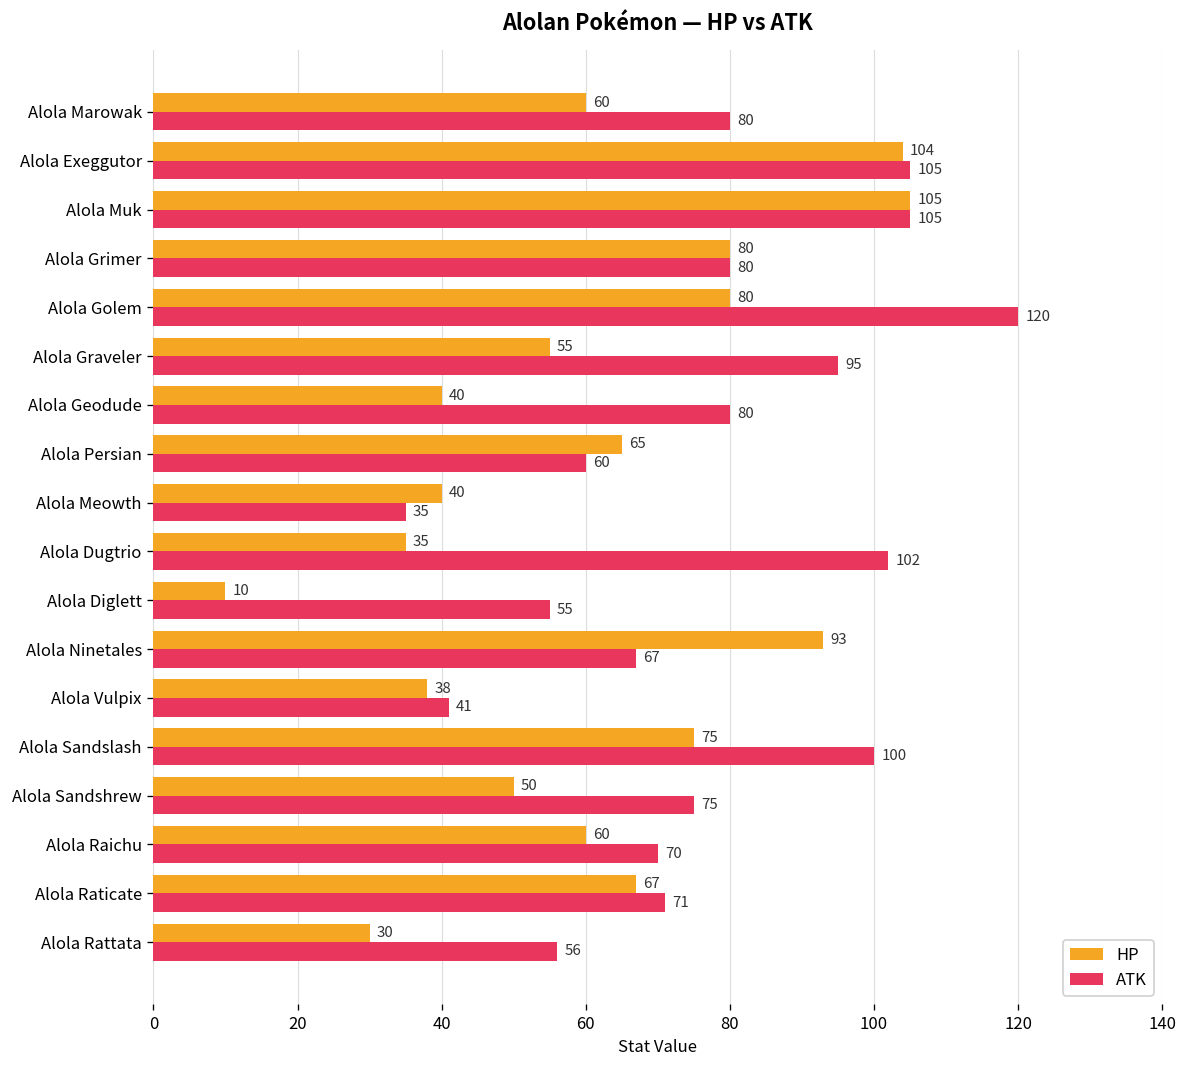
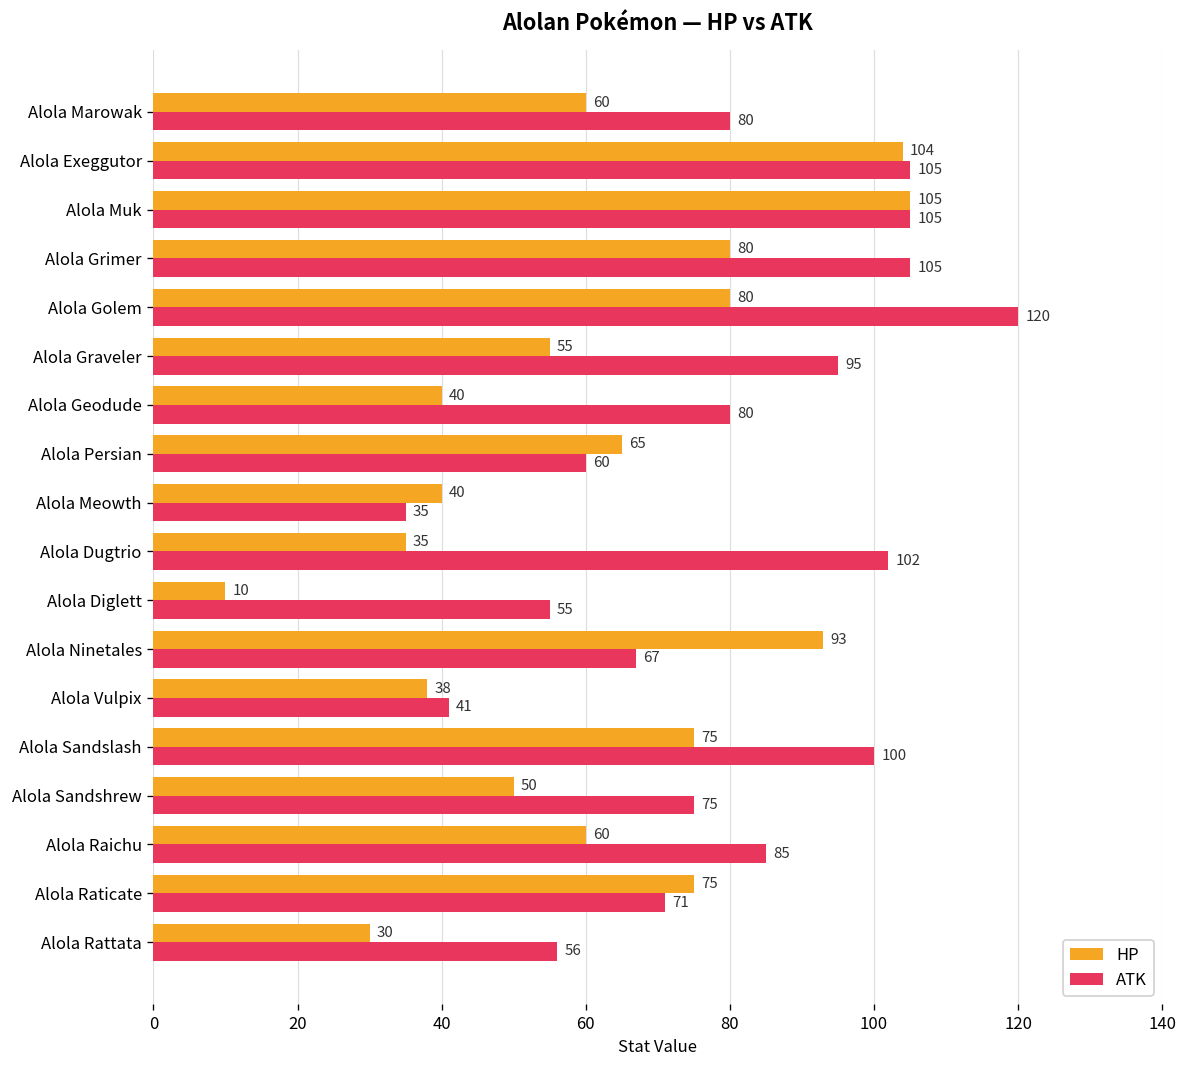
ATK, Alola Grimer: 80 -> 105
ATK, Alola Raichu: 70 -> 85
HP, Alola Raticate: 67 -> 75
